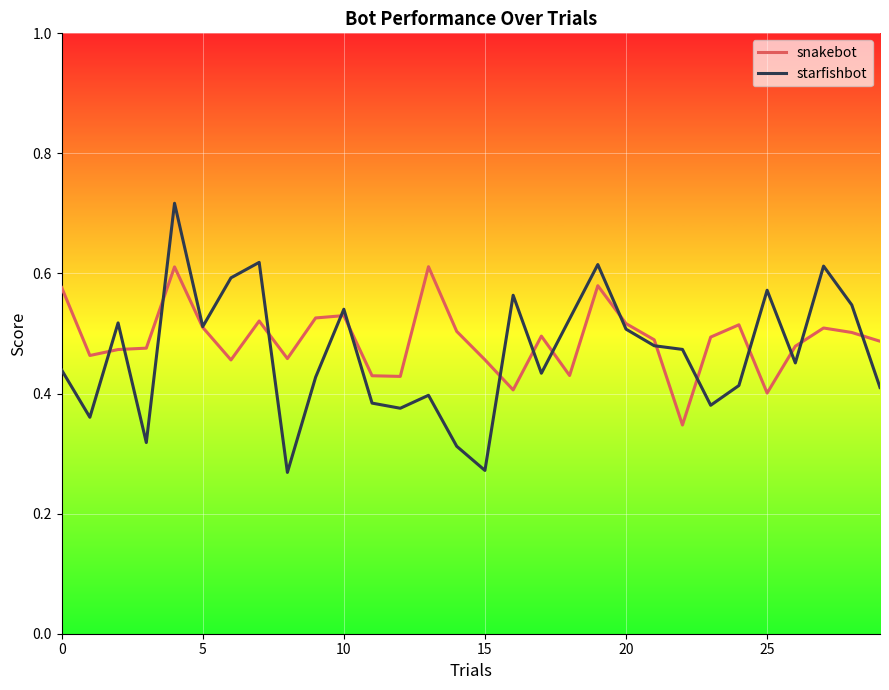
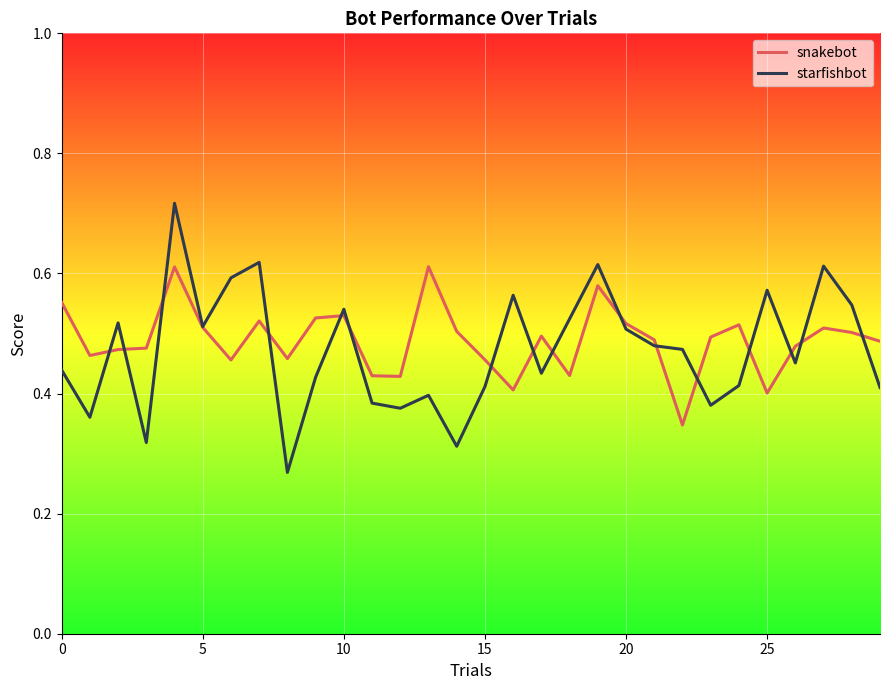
snakebot, 0: 0.58 -> 0.55
starfishbot, 15: 0.27 -> 0.41
